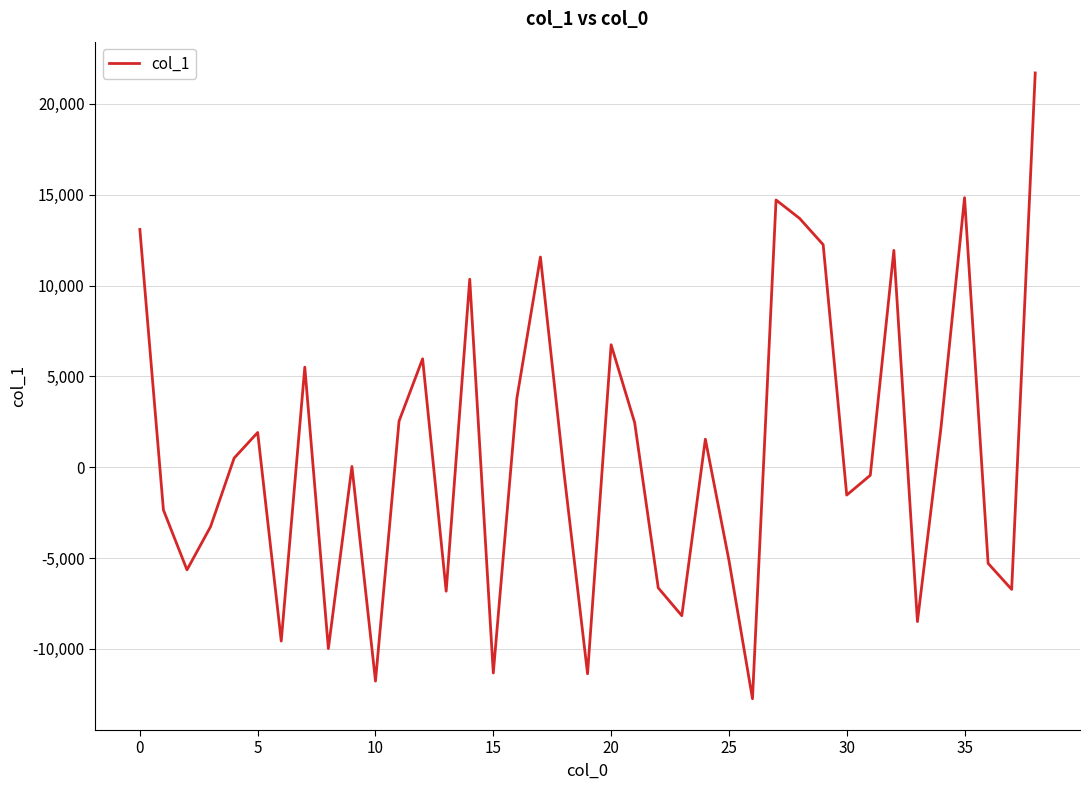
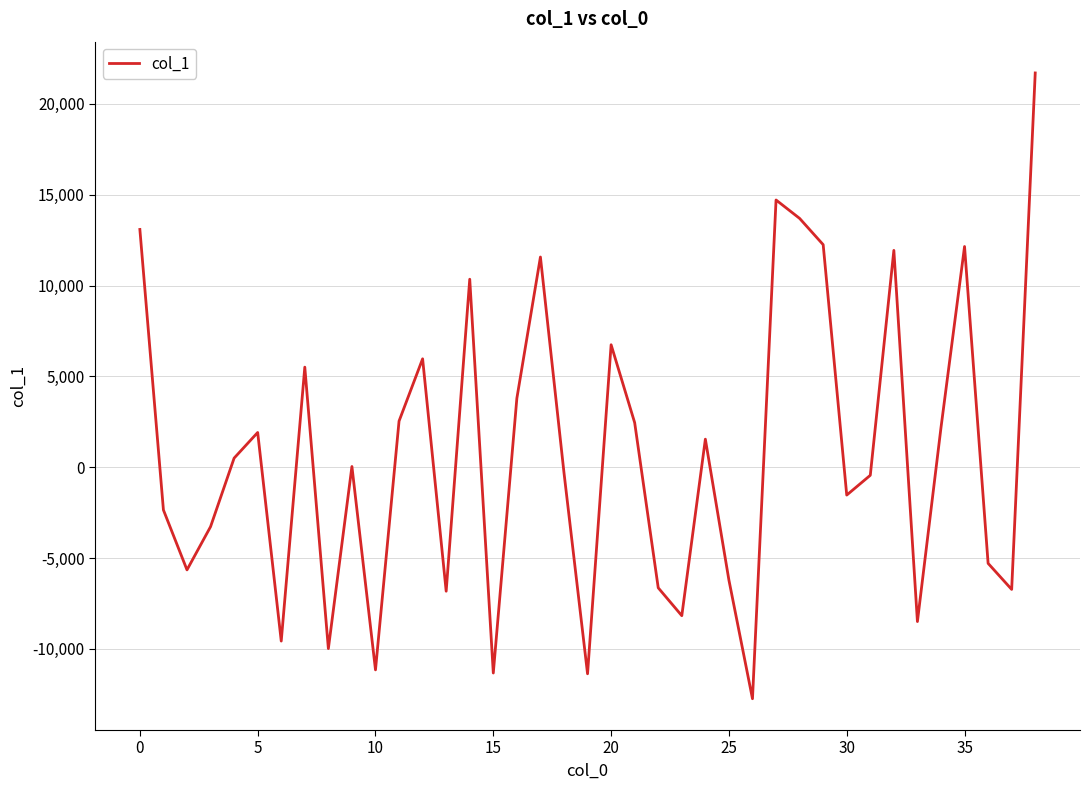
10: -11,800 -> -11,200
25: -5,100 -> -6,200
35: 14,800 -> 12,100
